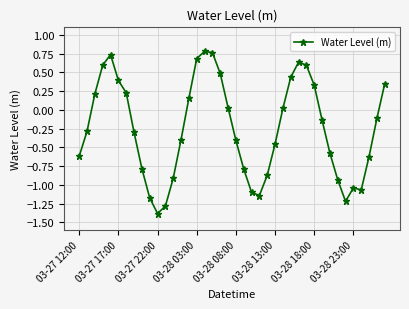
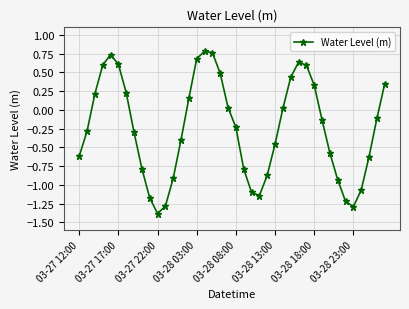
03-27 17:00: 0.4 -> 0.6
03-28 08:00: -0.4 -> -0.2
03-28 23:00: -1.0 -> -1.3
